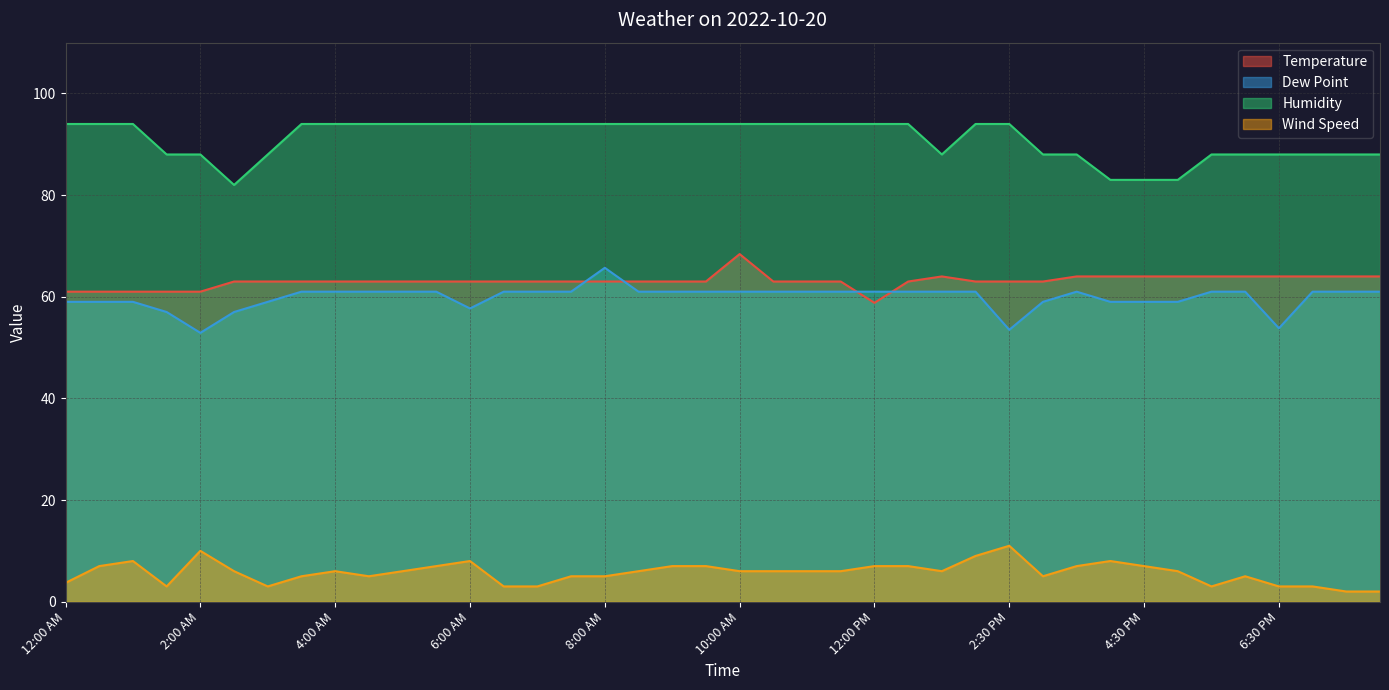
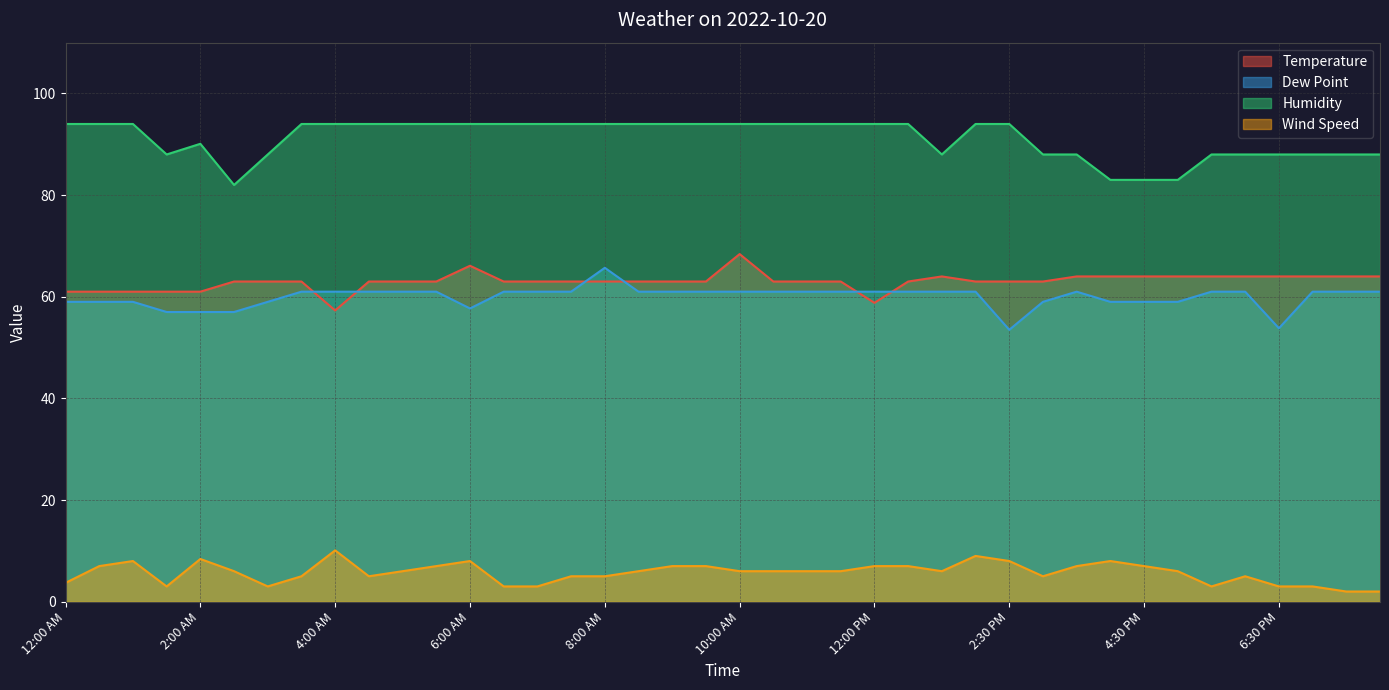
Dew Point, 2:00 AM: 53 -> 57
Humidity, 2:00 AM: 88 -> 90
Wind Speed, 2:00 AM: 10 -> 8
Temperature, 4:00 AM: 63 -> 57
Wind Speed, 4:00 AM: 6 -> 10
Temperature, 6:00 AM: 63 -> 66
Wind Speed, 2:30 PM: 11 -> 8
